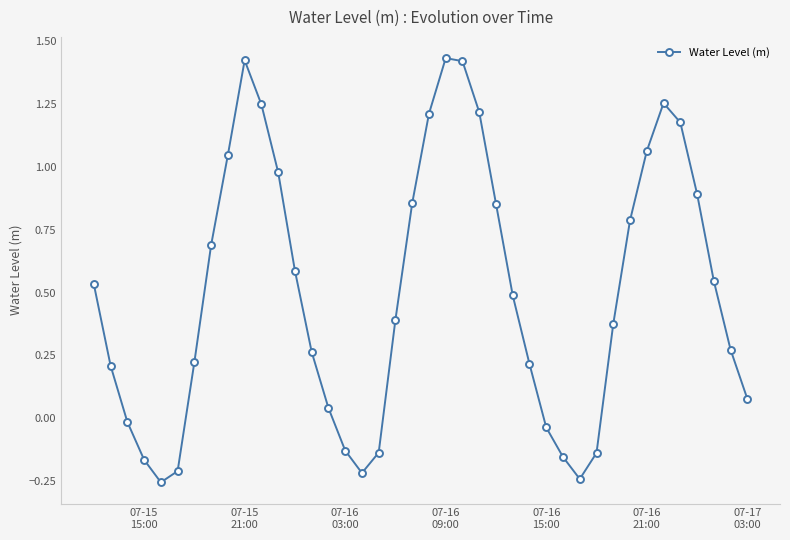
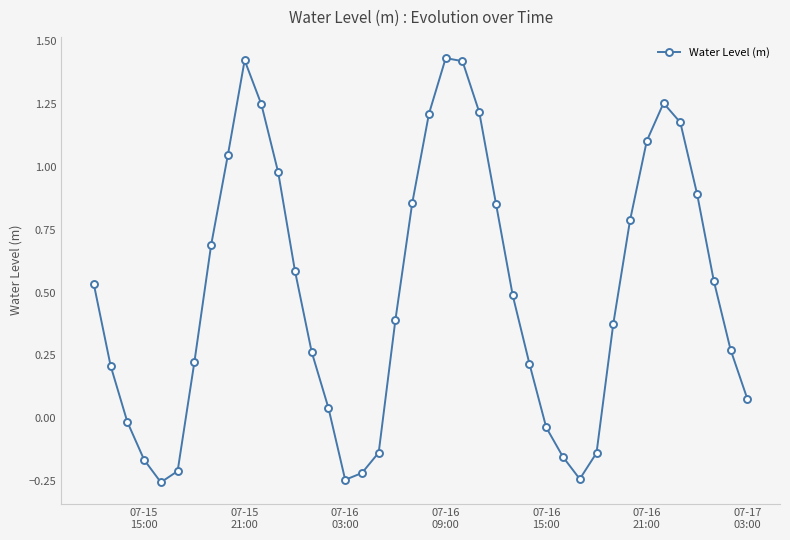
07-16 03:00: -0.13 -> -0.24
07-16 21:00: 1.06 -> 1.10
